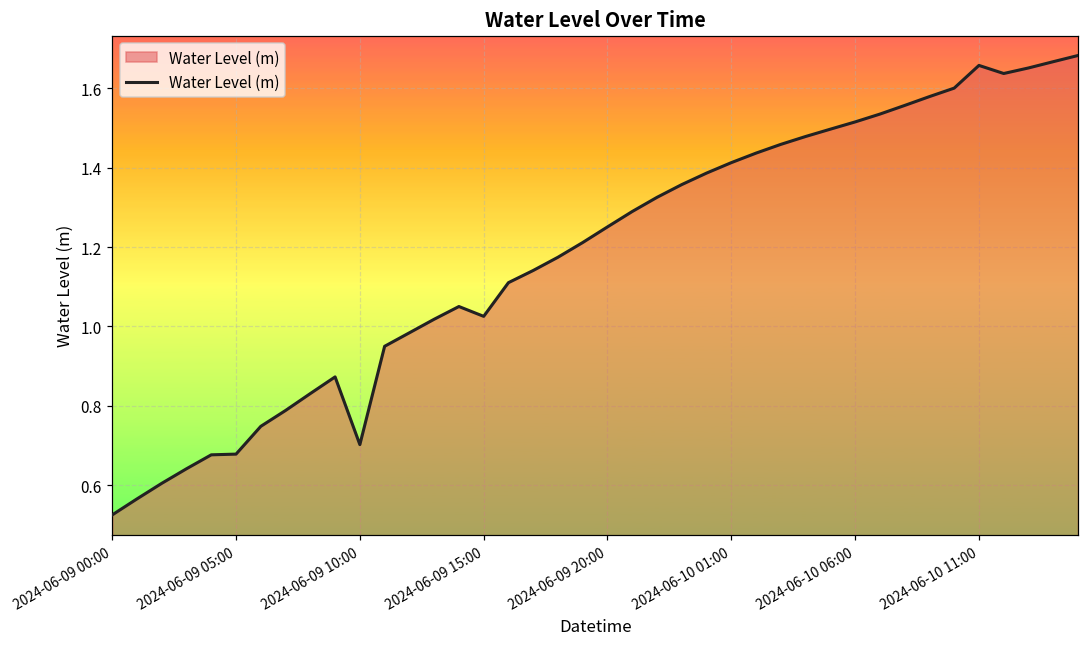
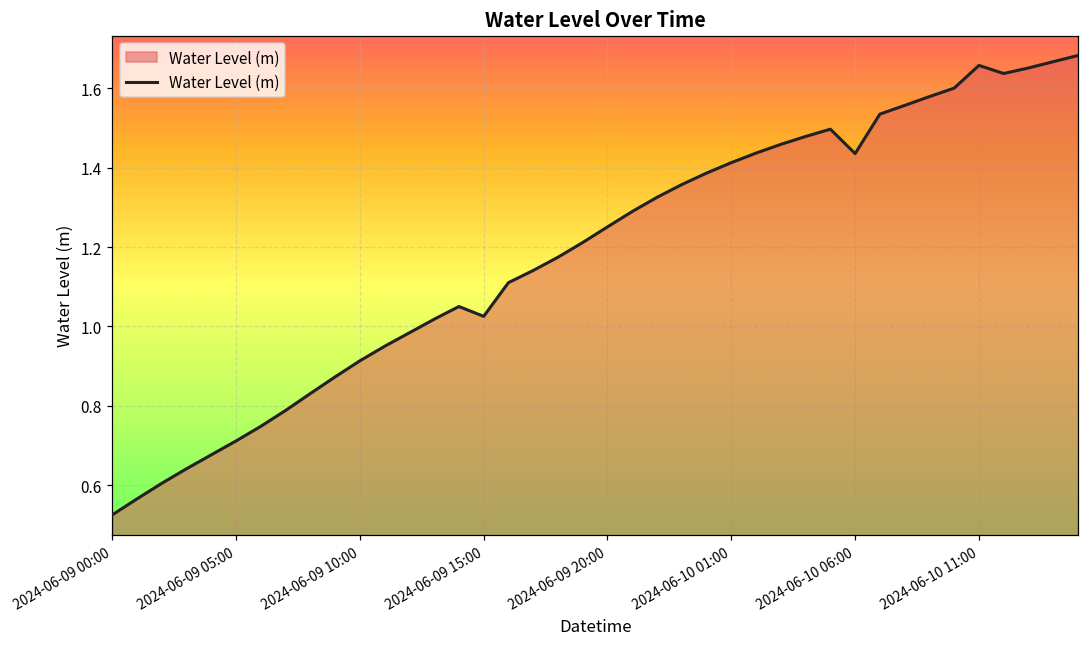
2024-06-09 05:00: 0.68 -> 0.71
2024-06-09 10:00: 0.70 -> 0.91
2024-06-10 06:00: 1.52 -> 1.44
